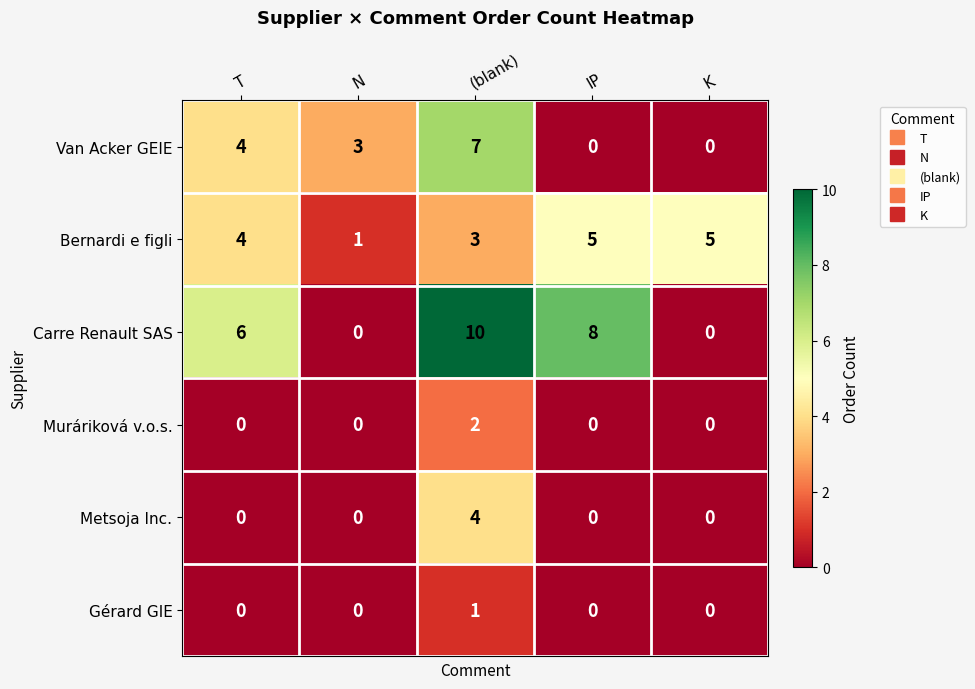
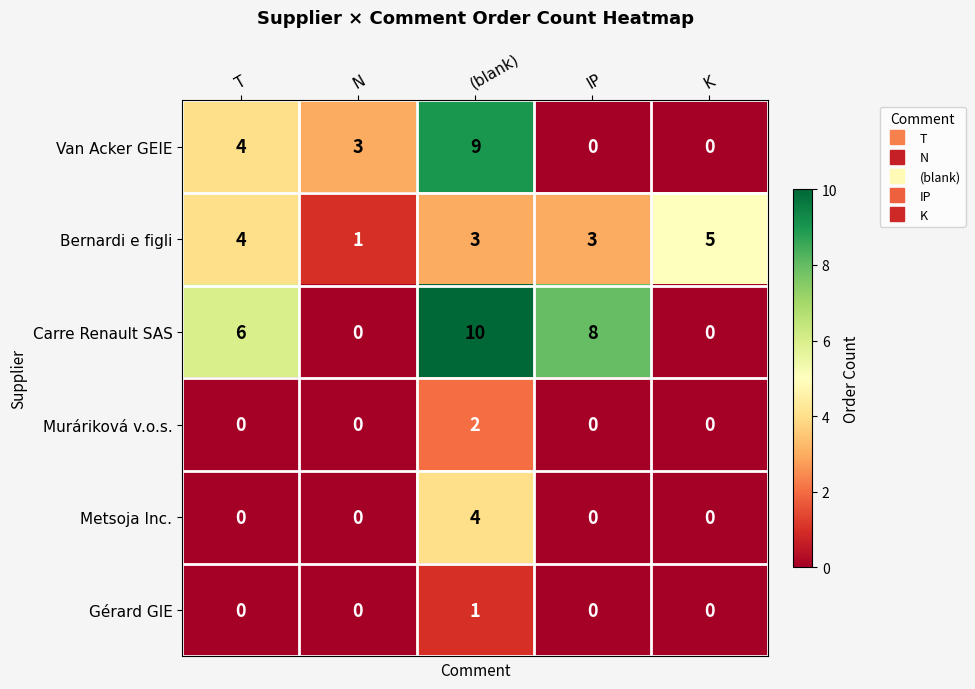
Van Acker GEIE, (blank): 7 -> 9
Bernardi e figli, IP: 5 -> 3
